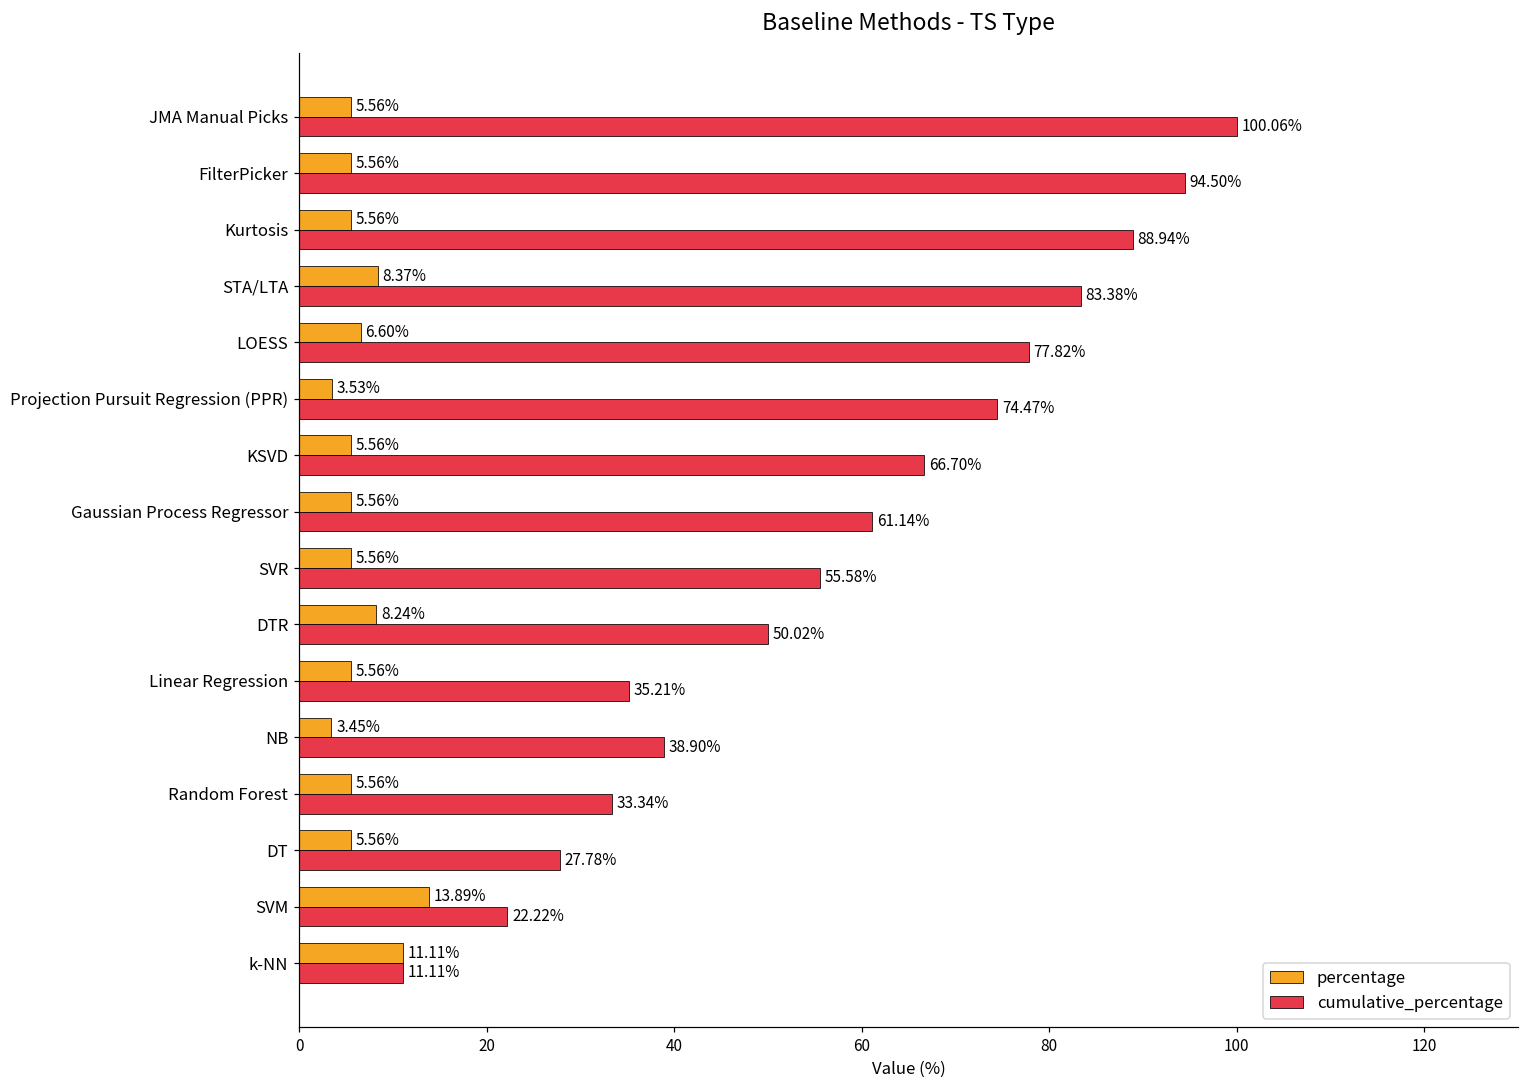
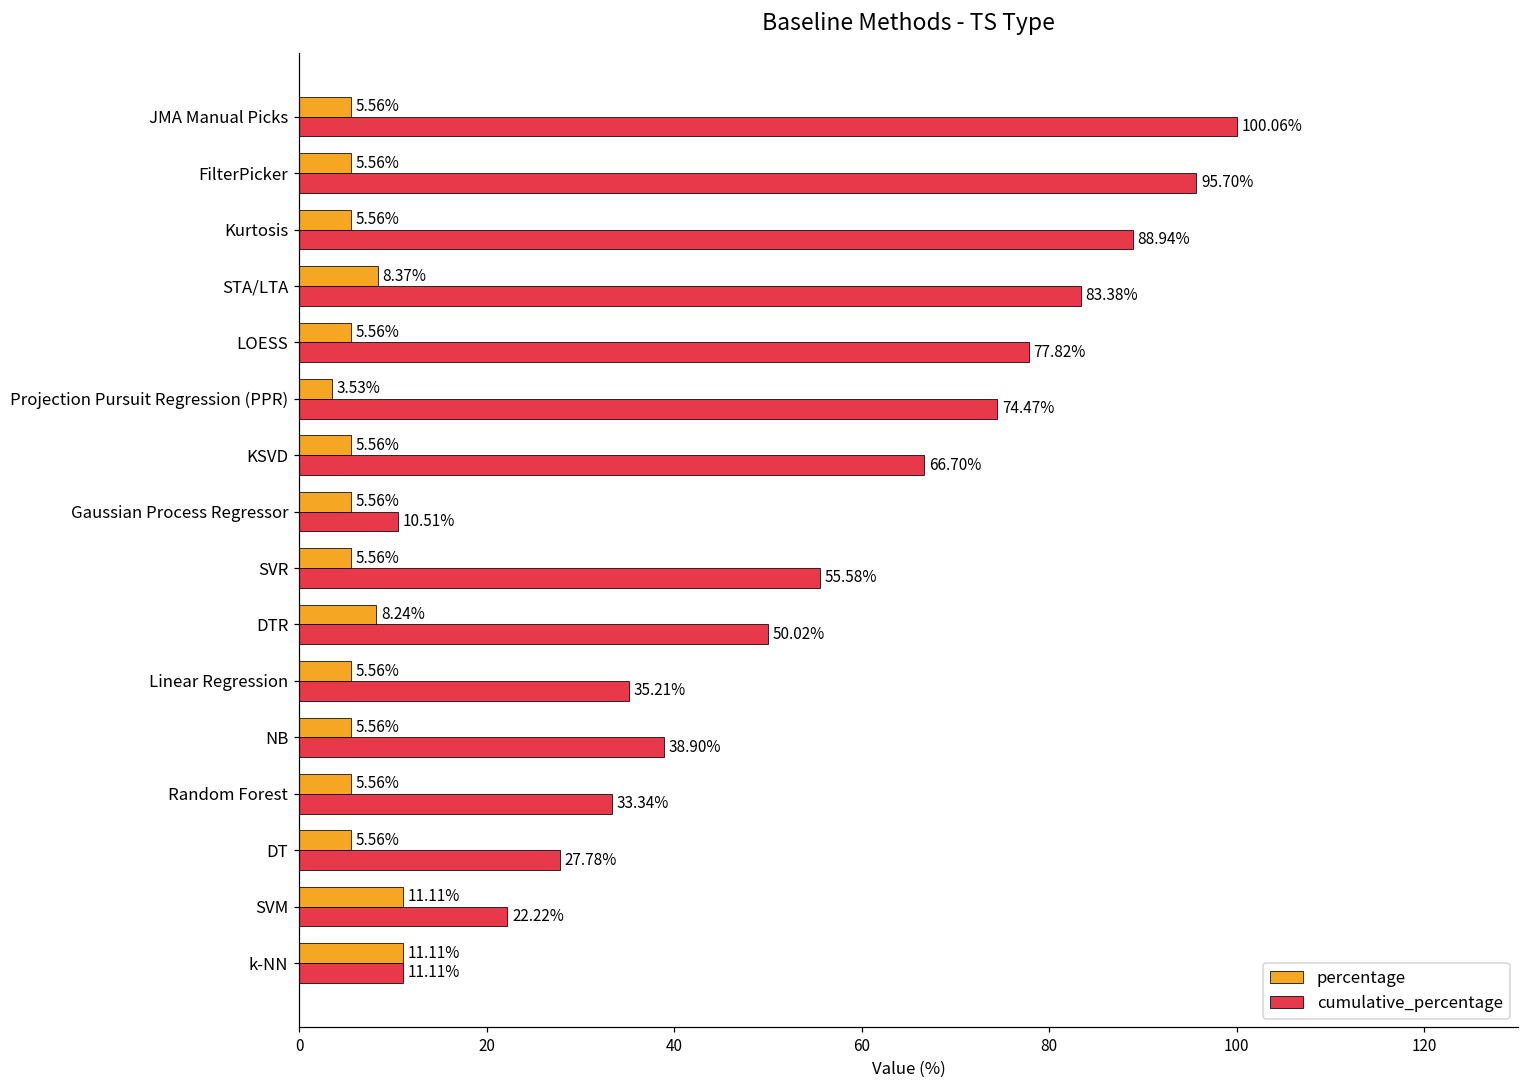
cumulative_percentage, FilterPicker: 94.50% -> 95.70%
percentage, LOESS: 6.60% -> 5.56%
cumulative_percentage, Gaussian Process Regressor: 61.14% -> 10.51%
percentage, NB: 3.45% -> 5.56%
percentage, SVM: 13.89% -> 11.11%
